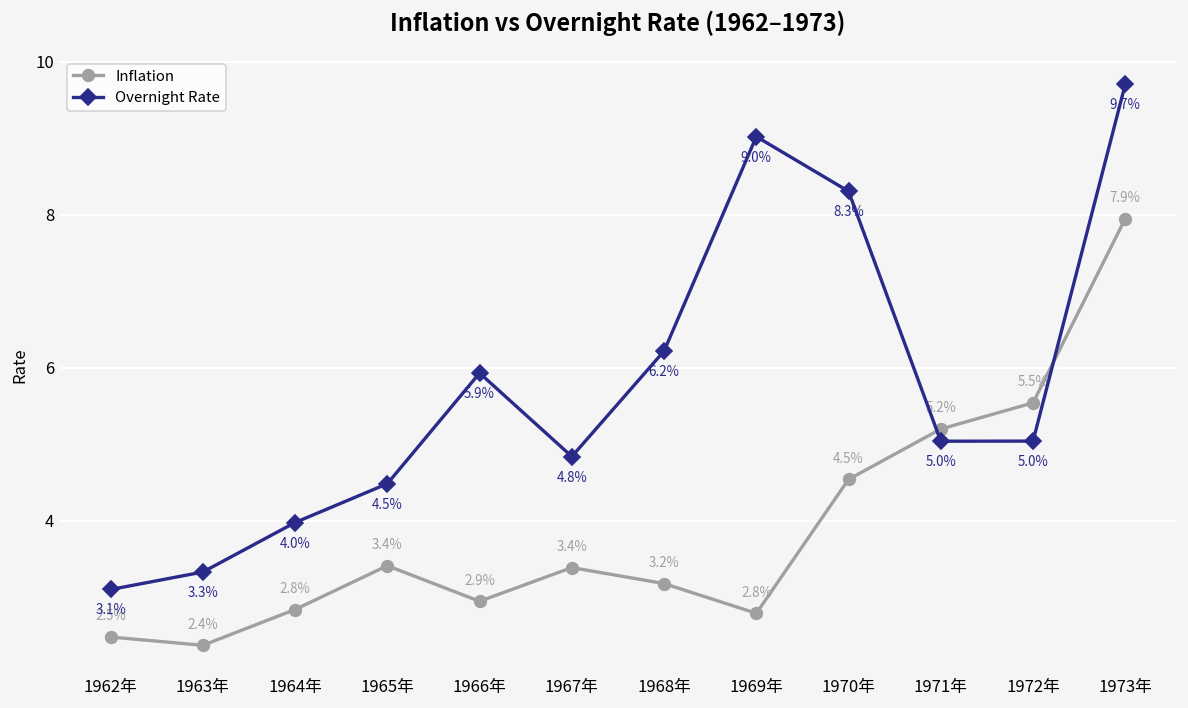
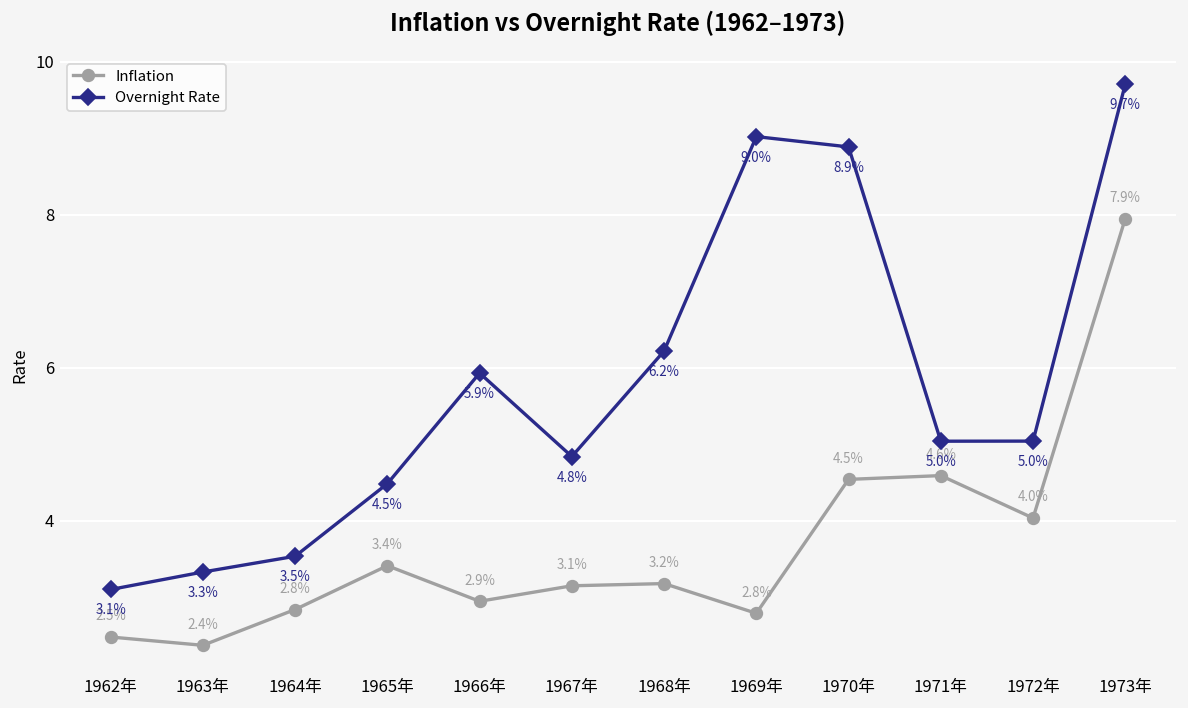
Overnight Rate, 1964年: 4.0% -> 3.5%
Inflation, 1967年: 3.4% -> 3.1%
Overnight Rate, 1970年: 8.3% -> 8.9%
Inflation, 1971年: 5.2% -> 4.6%
Inflation, 1972年: 5.5% -> 4.0%
